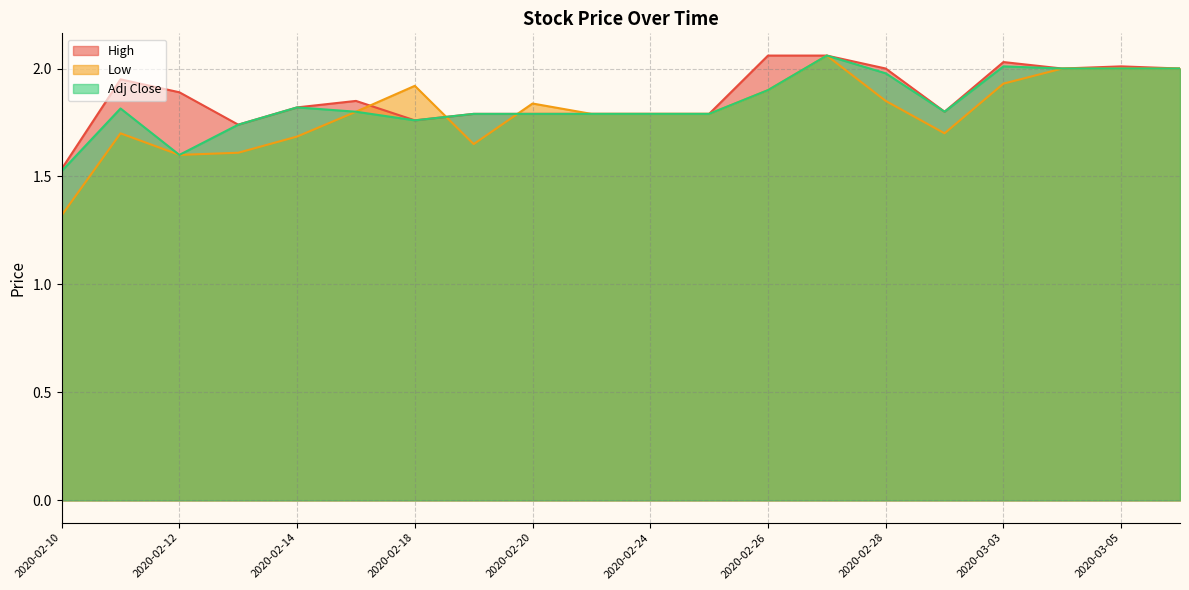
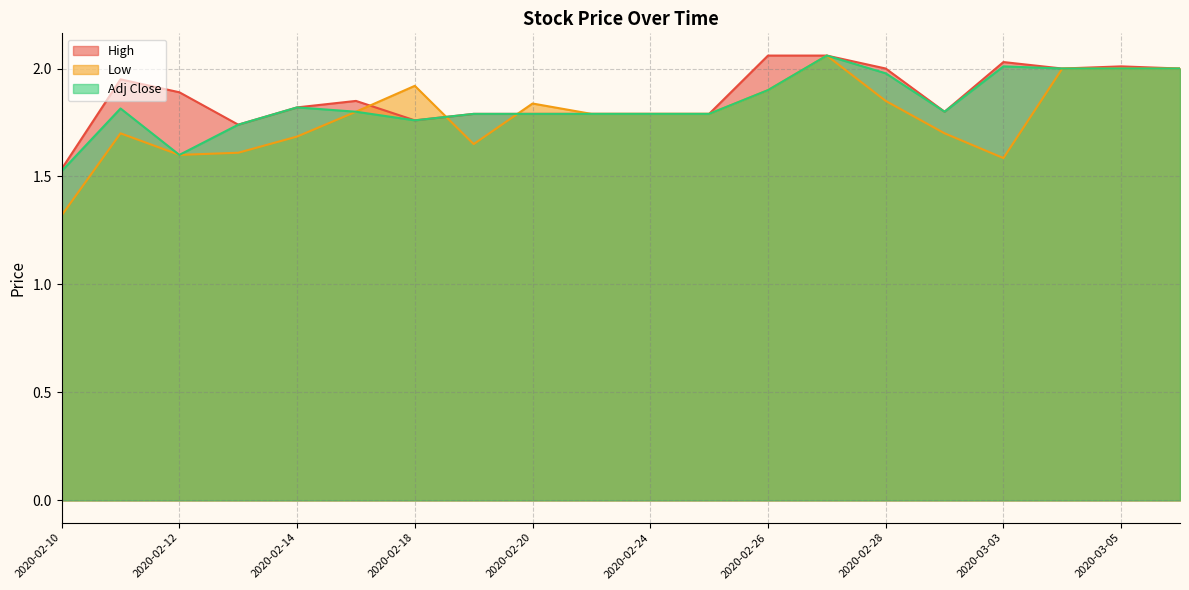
Low, 2020-03-03: 1.93 -> 1.59
